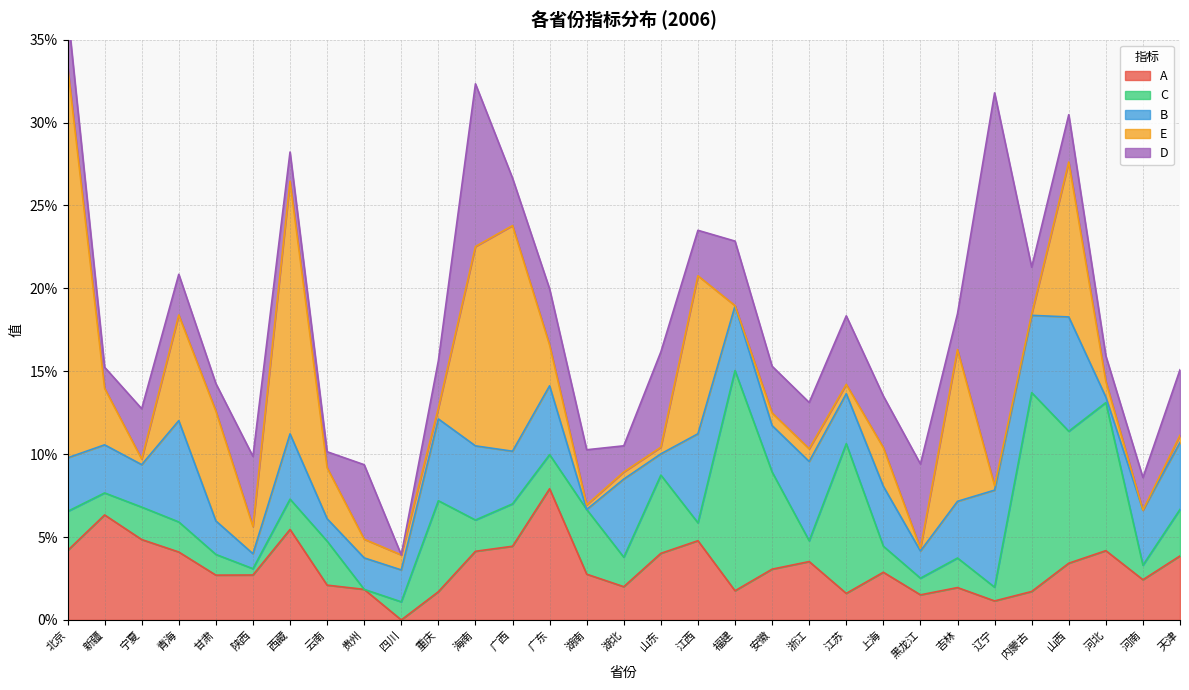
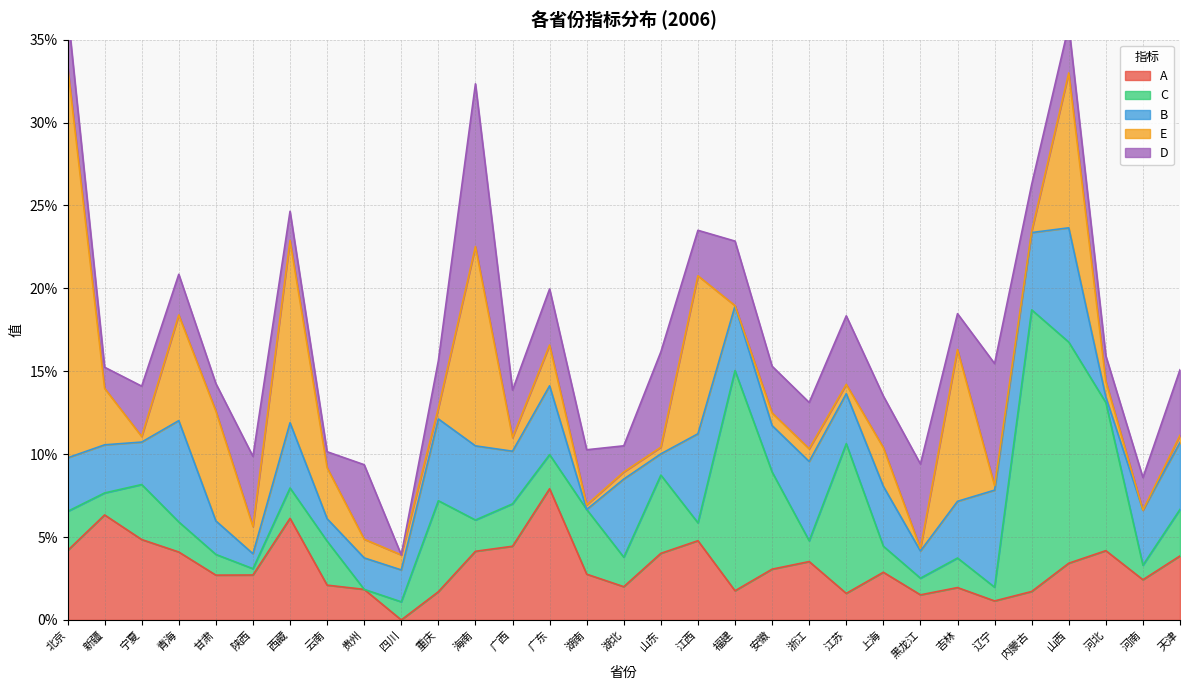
C, 宁夏: 2.0% -> 3.3%
A, 西藏: 5.5% -> 6.1%
E, 西藏: 15.2% -> 11.0%
E, 广西: 13.6% -> 0.8%
D, 辽宁: 23.7% -> 7.4%
C, 内蒙古: 12.0% -> 17.0%
C, 山西: 8.0% -> 13.3%
